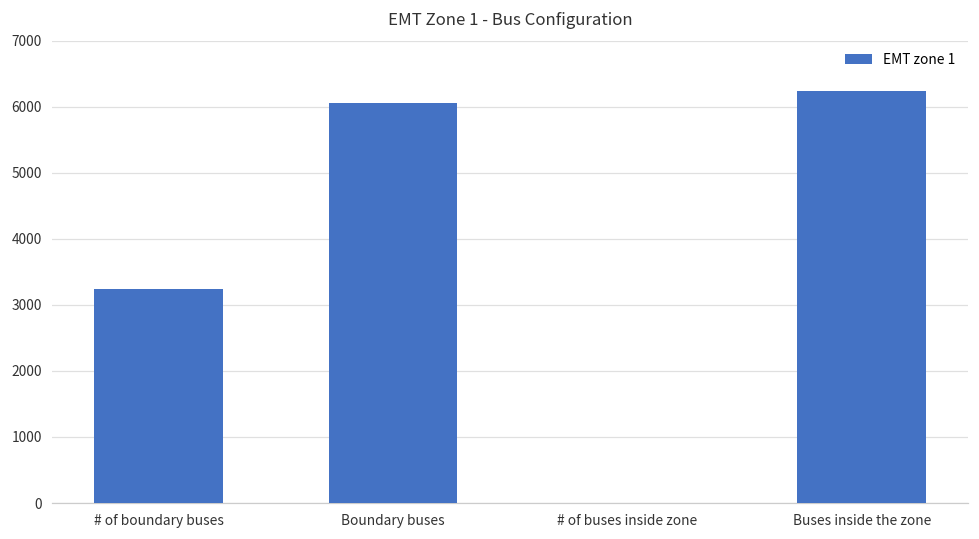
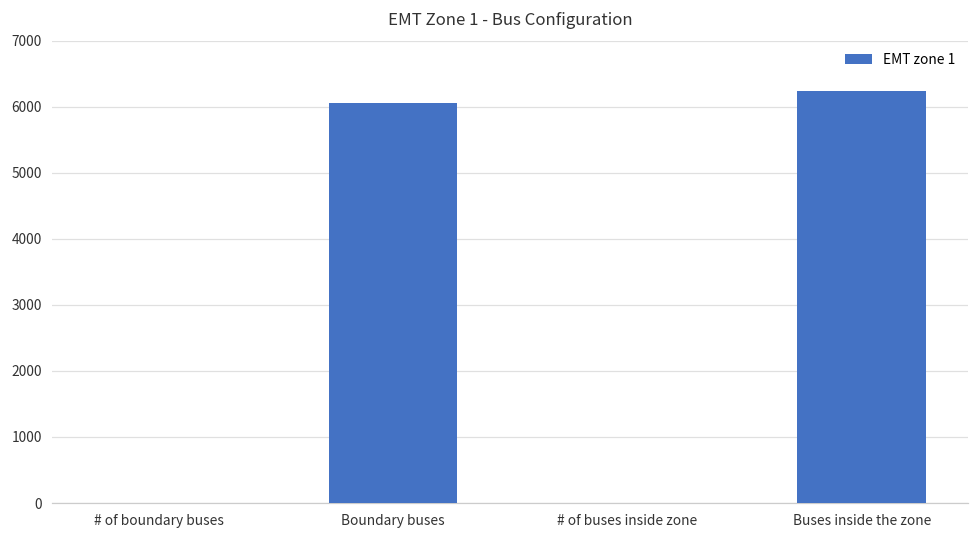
# of boundary buses: 3200 -> 0
